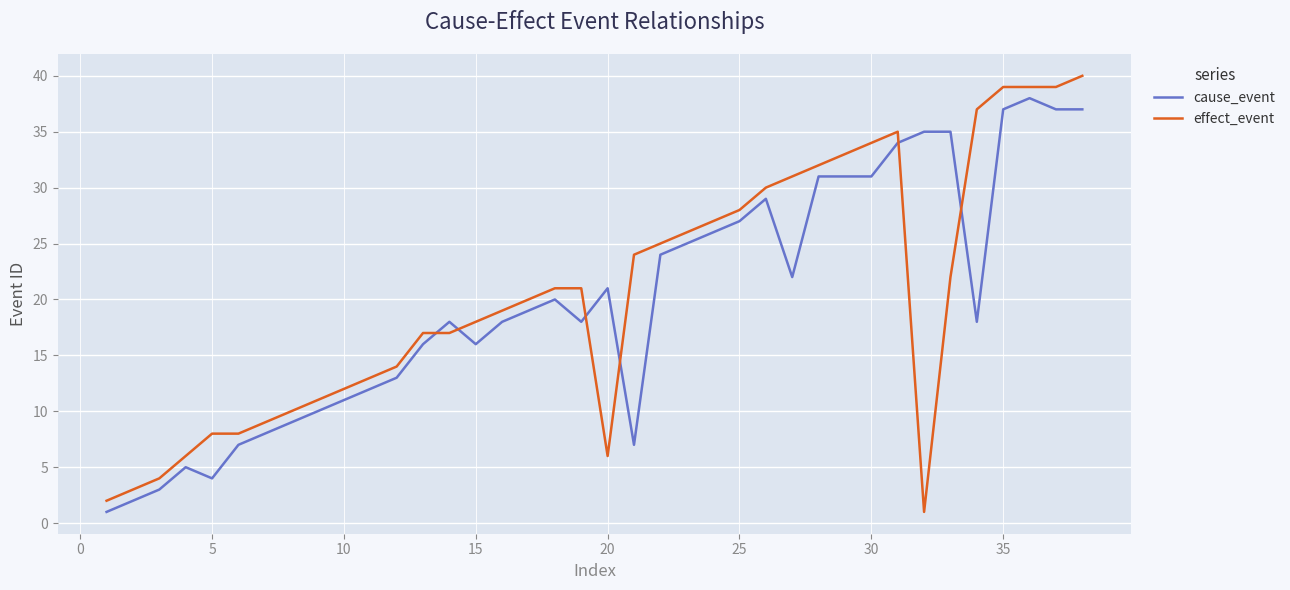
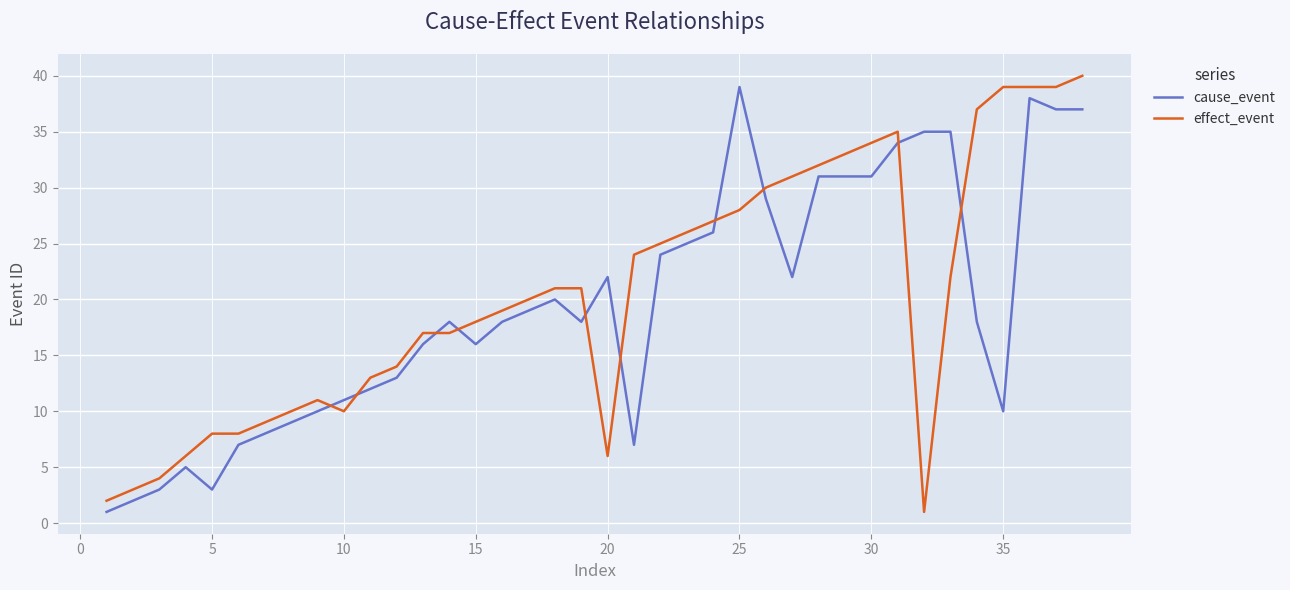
cause_event, 5: 4 -> 3
effect_event, 10: 12 -> 10
cause_event, 20: 21 -> 22
cause_event, 25: 27 -> 39
cause_event, 35: 37 -> 10
